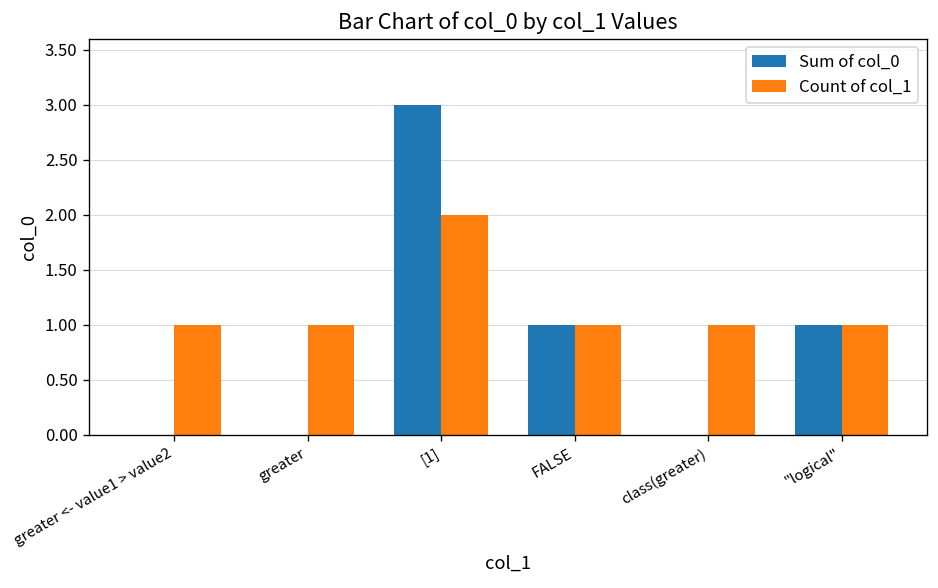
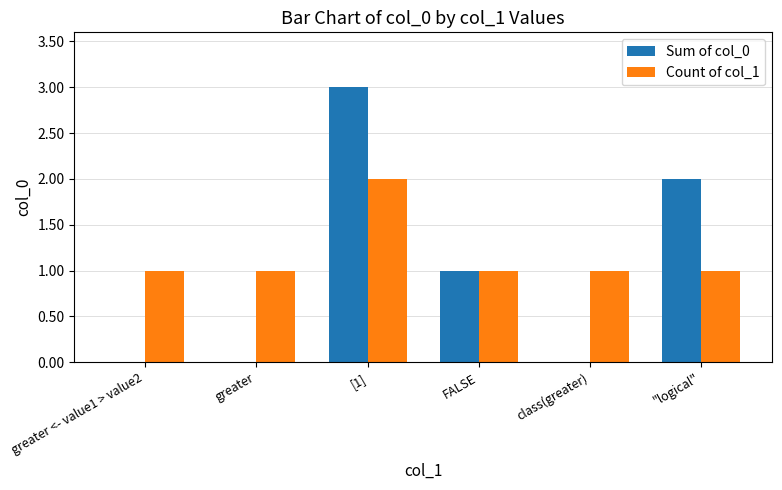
Sum of col_0, "logical": 1 -> 2
